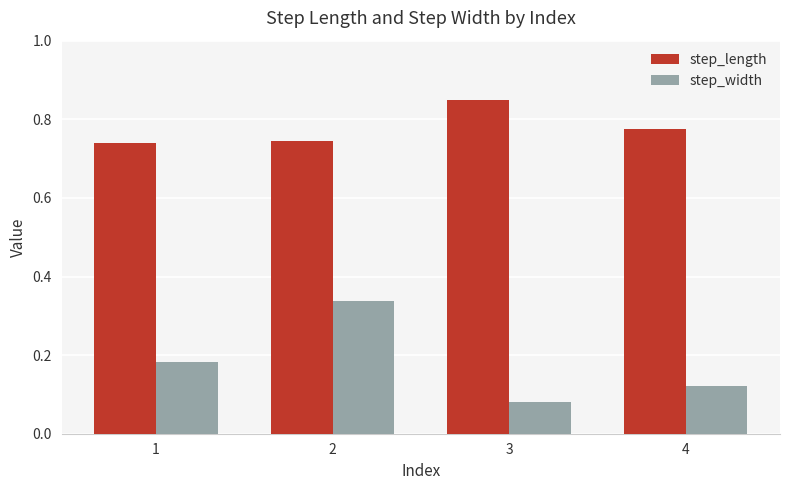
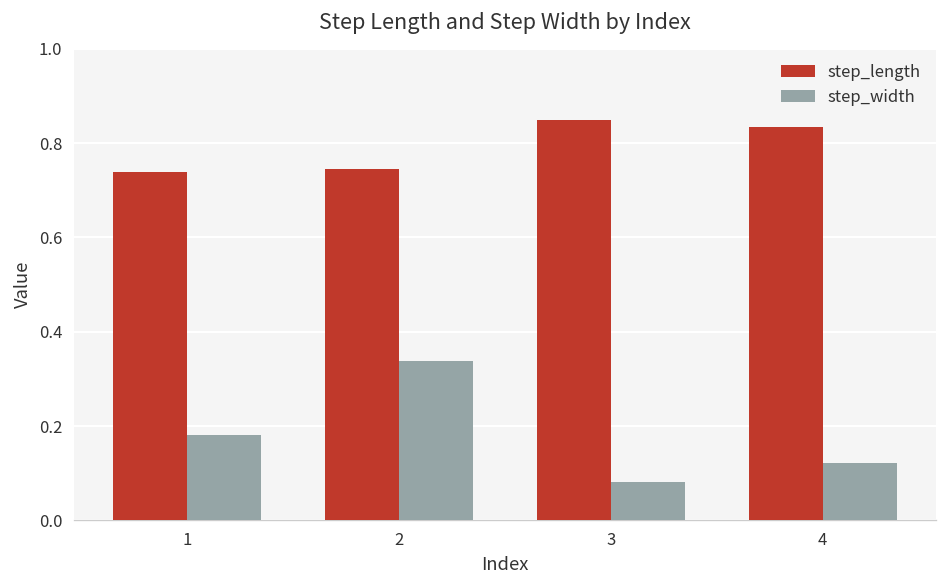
step_length, 4: 0.77 -> 0.83
